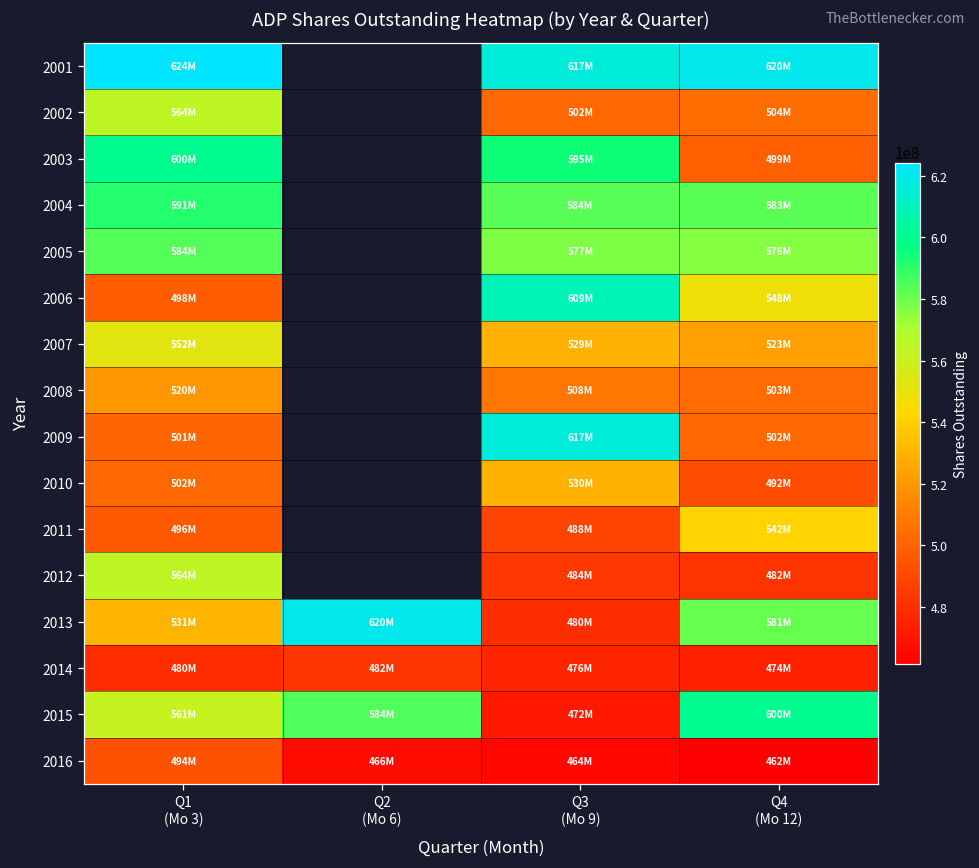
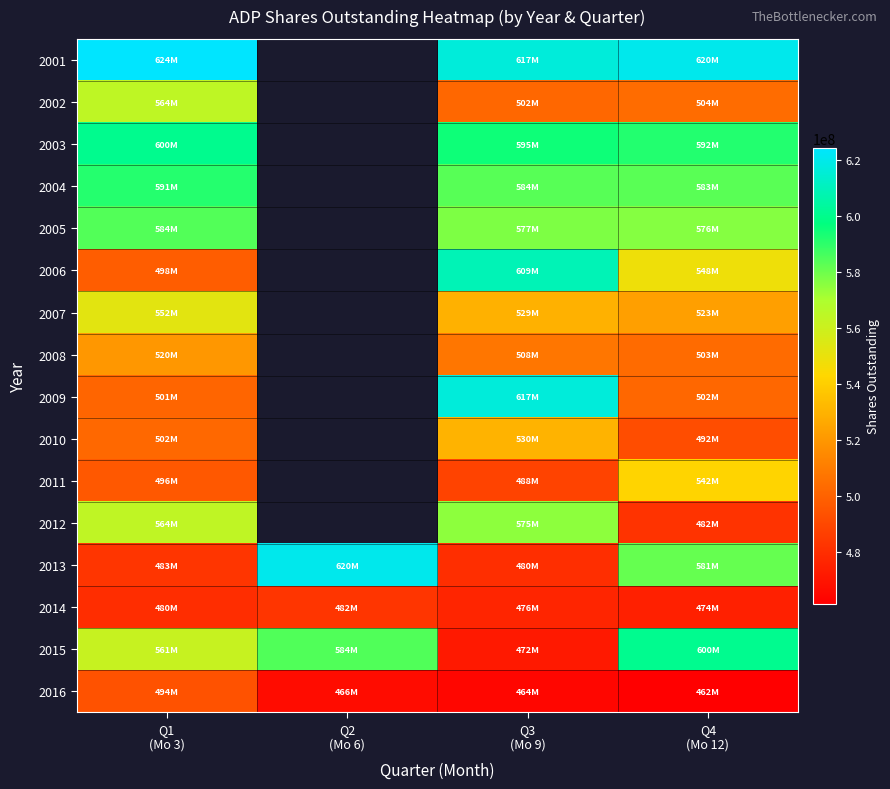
2003, Q4 (Mo 12): 499M -> 592M
2012, Q3 (Mo 9): 484M -> 575M
2013, Q1 (Mo 3): 531M -> 483M
